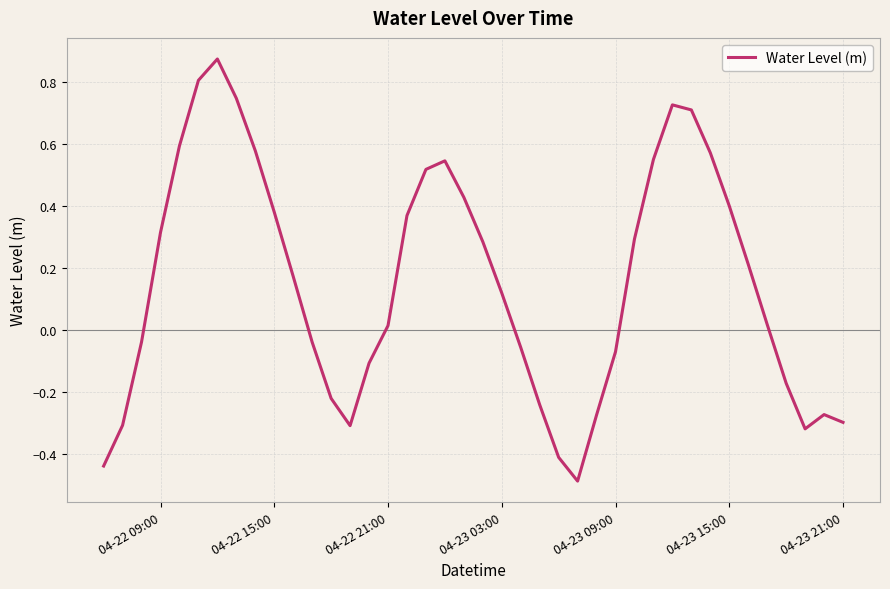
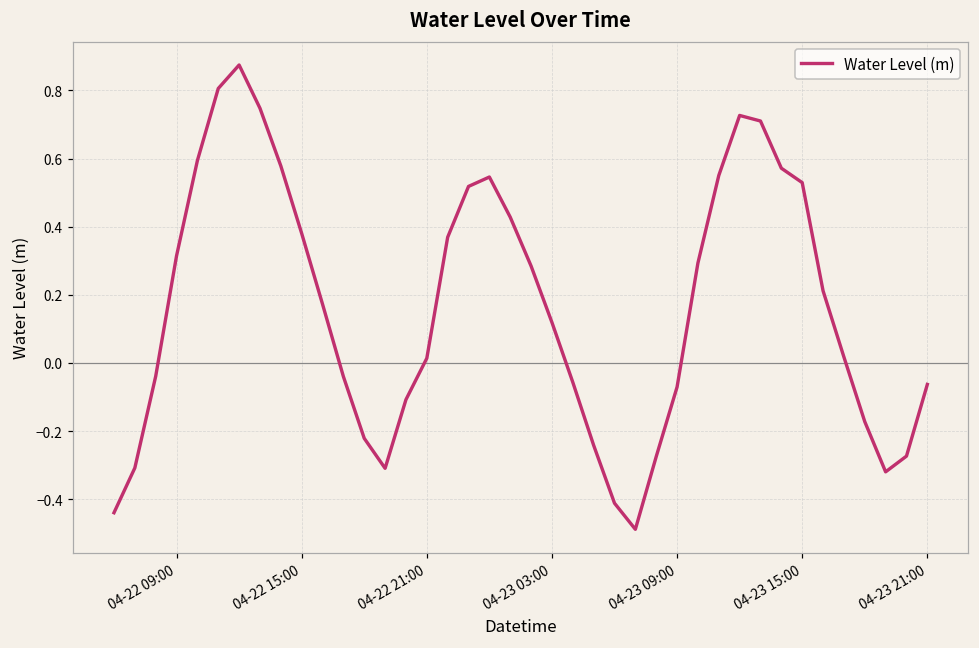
04-23 15:00: 0.40 -> 0.53
04-23 21:00: -0.30 -> -0.06
